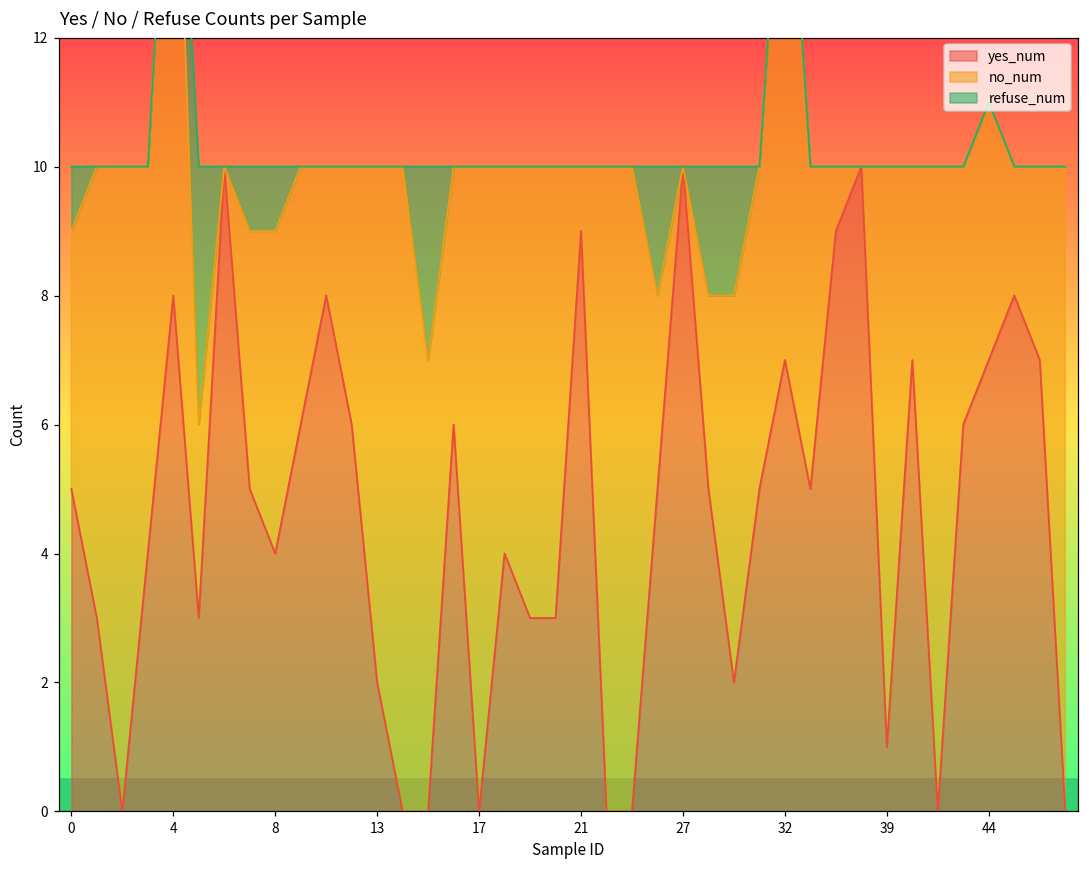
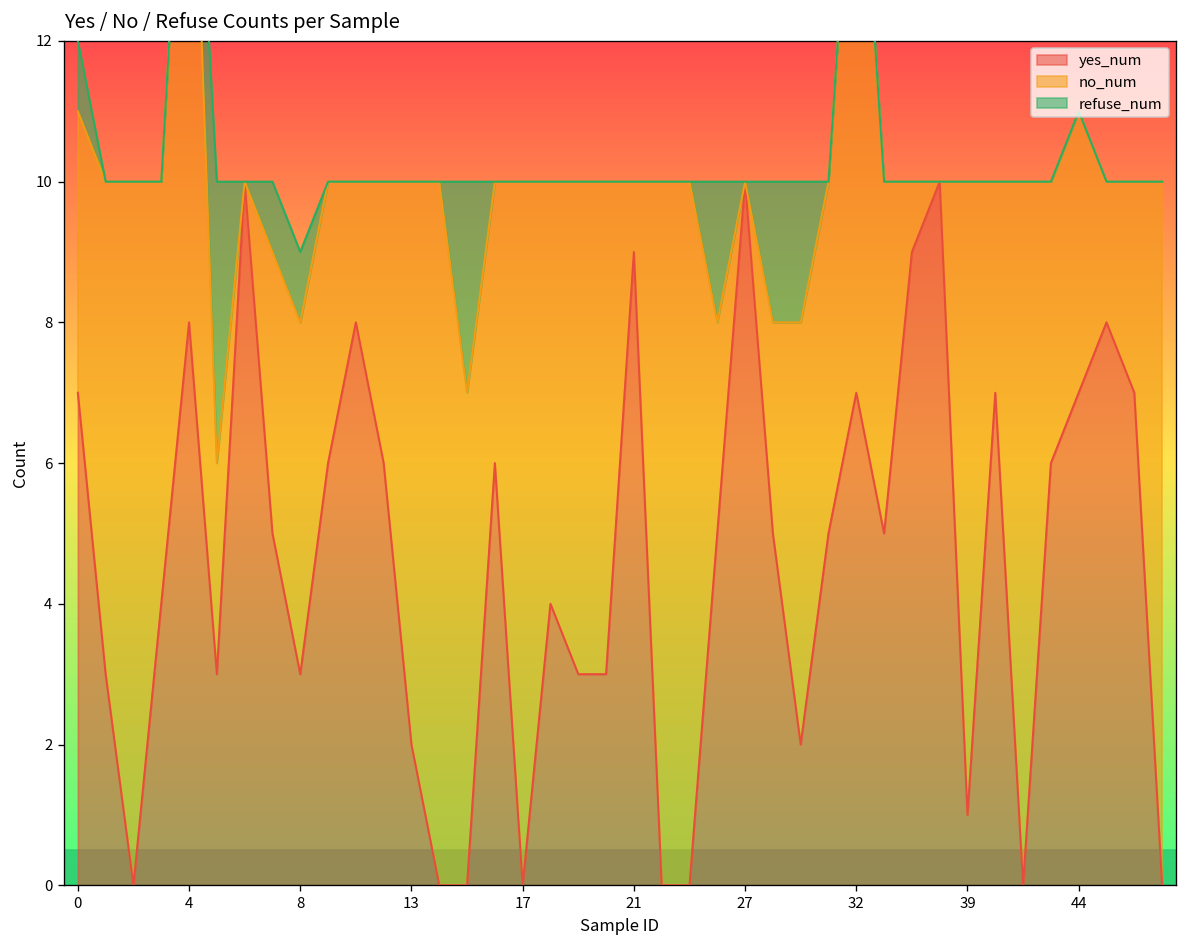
yes_num, 0: 5 -> 7
yes_num, 8: 4 -> 3
